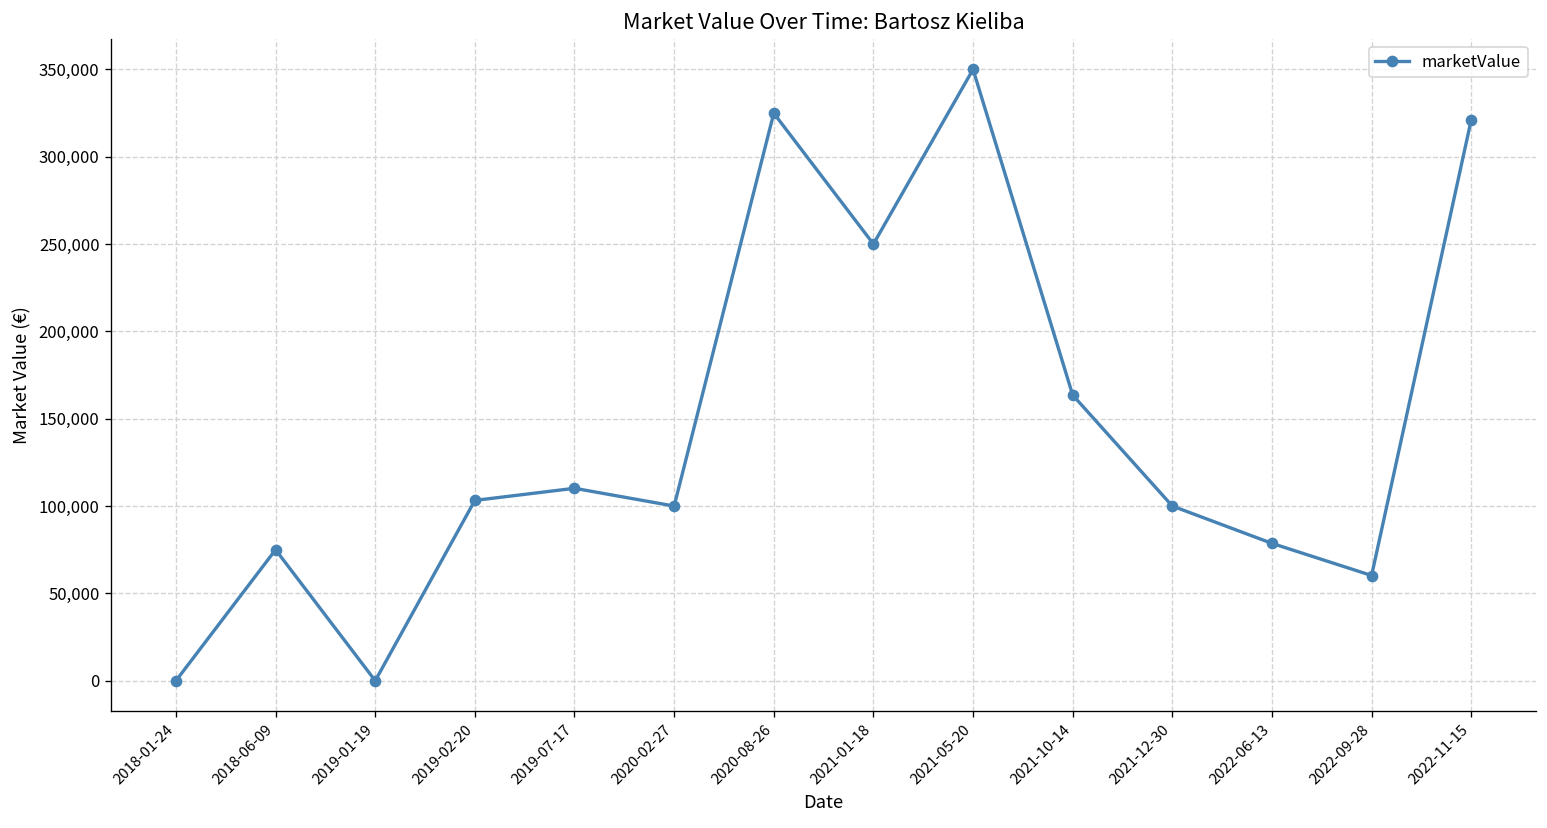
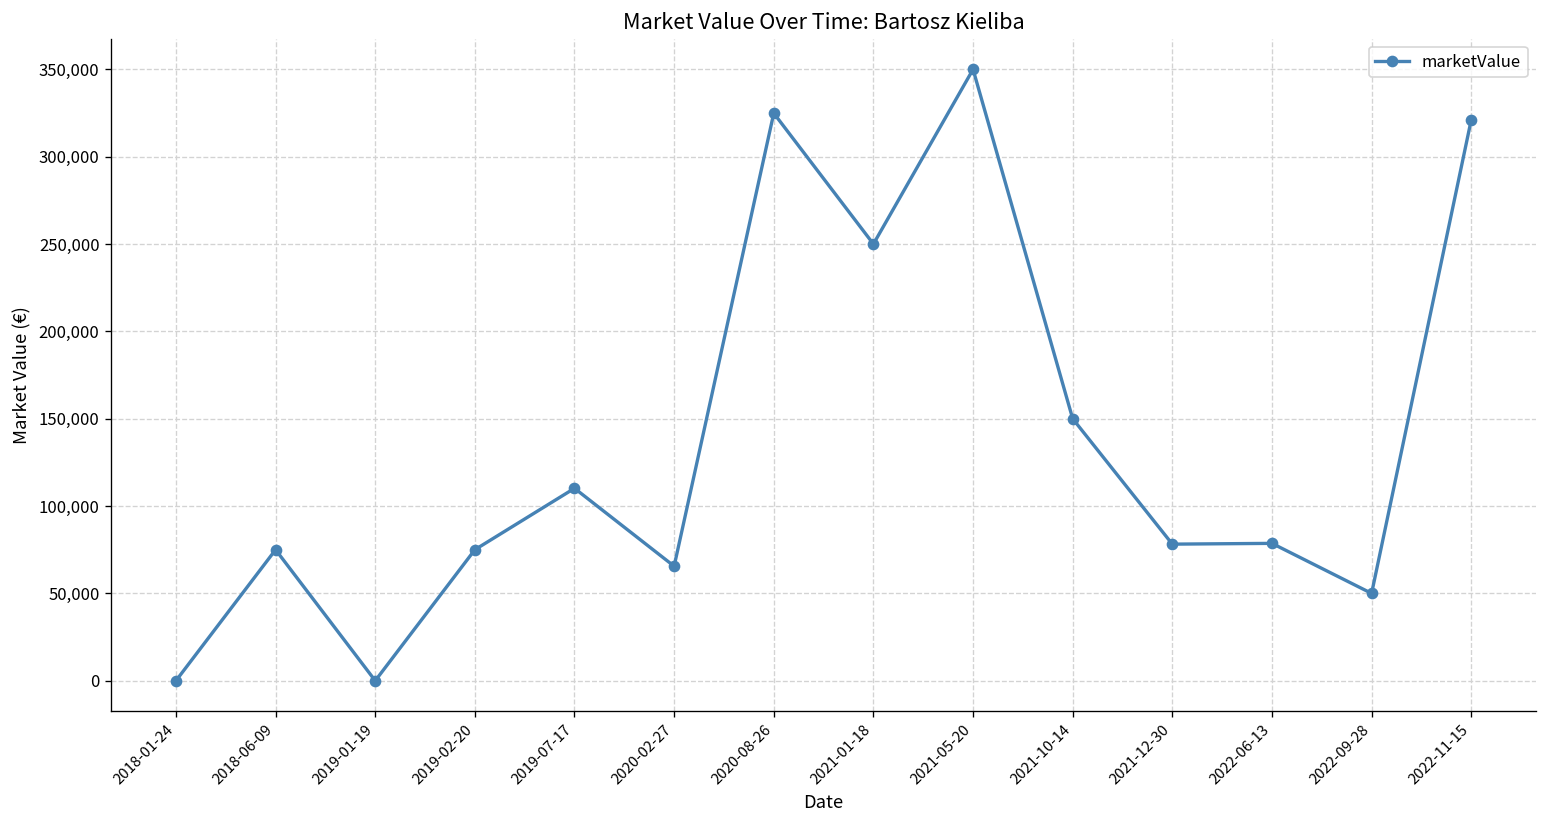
2019-02-20: 103,000 -> 75,000
2020-02-27: 100,000 -> 66,000
2021-10-14: 164,000 -> 150,000
2021-12-30: 100,000 -> 78,000
2022-09-28: 60,000 -> 50,000
